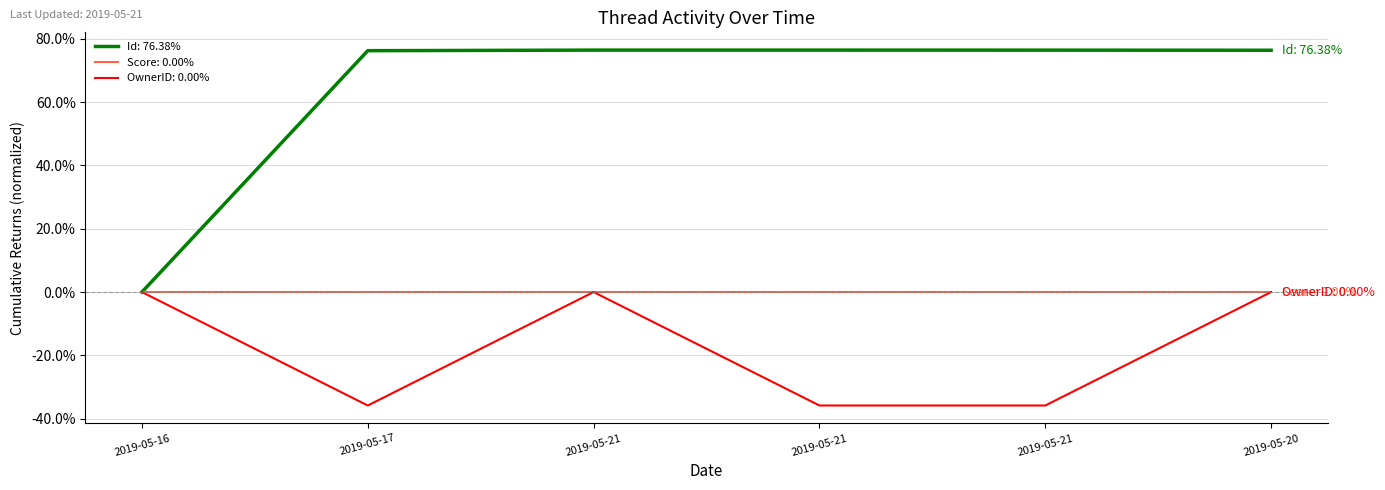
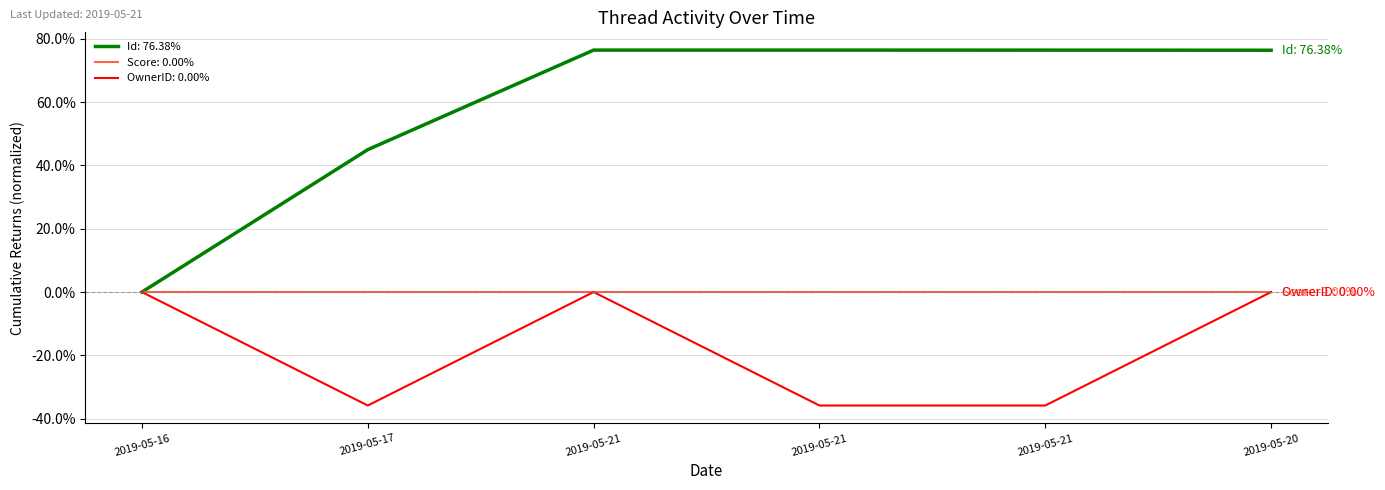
Id: 76.38%, 2019-05-17: 76% -> 45%
